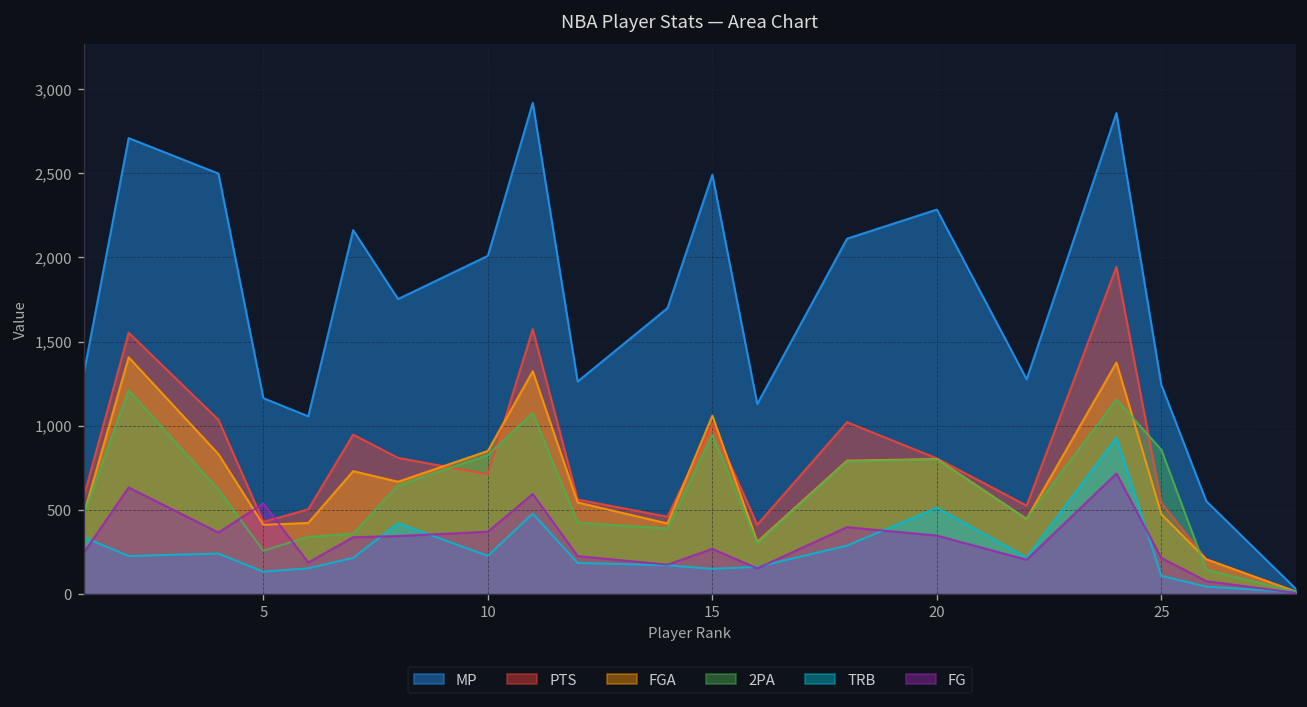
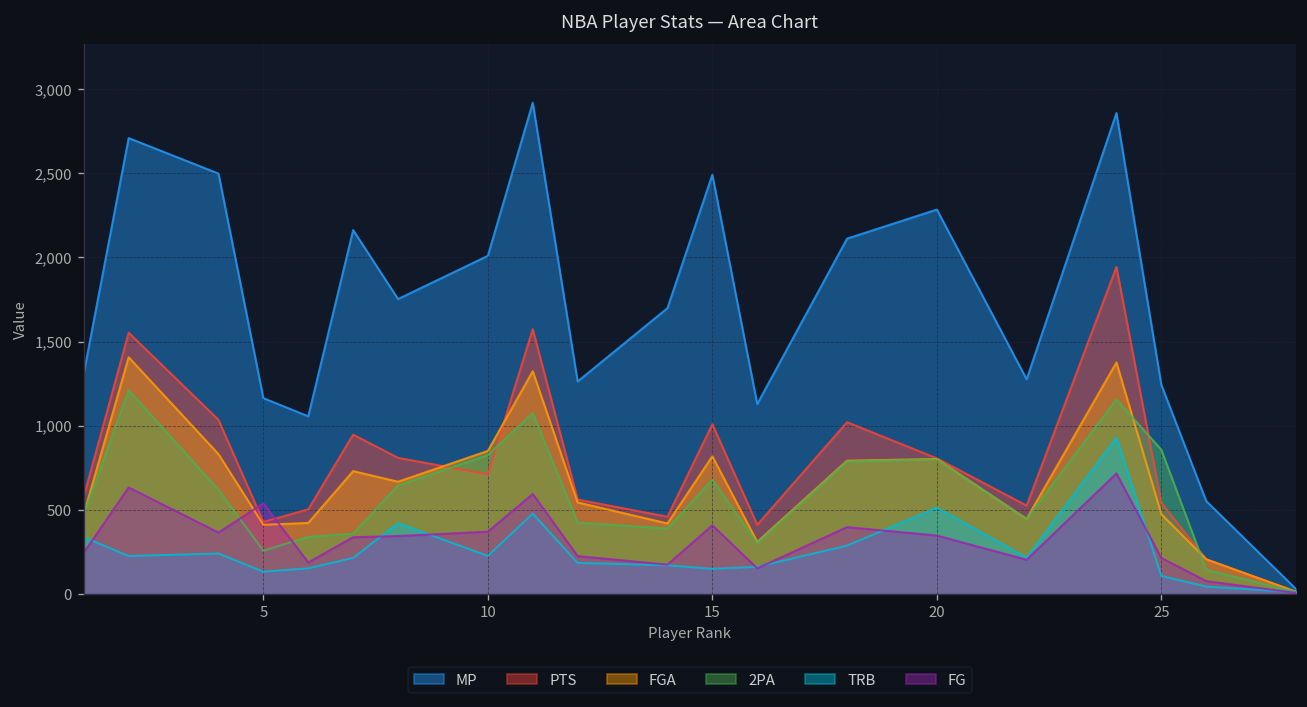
FGA, 15: 1,060 -> 820
2PA, 15: 950 -> 680
FG, 15: 270 -> 410
